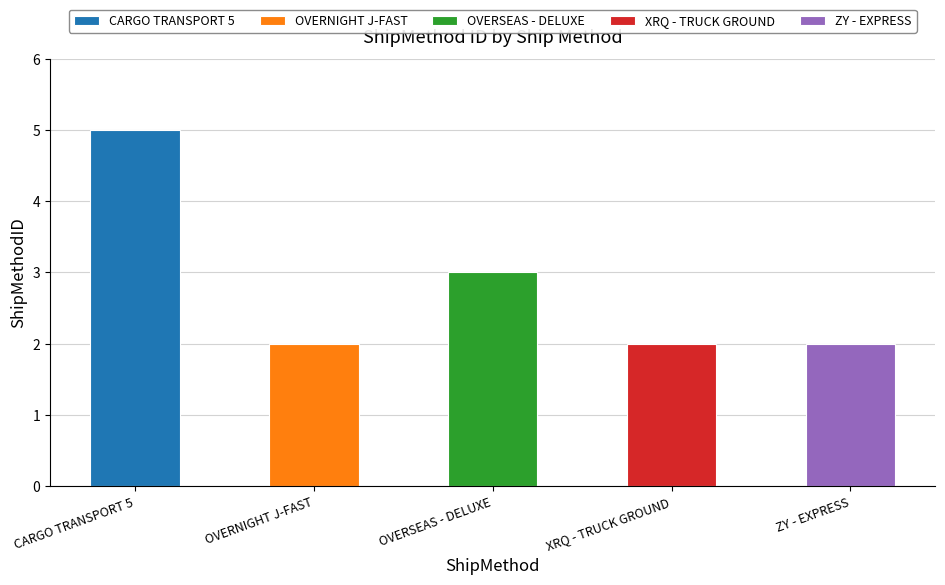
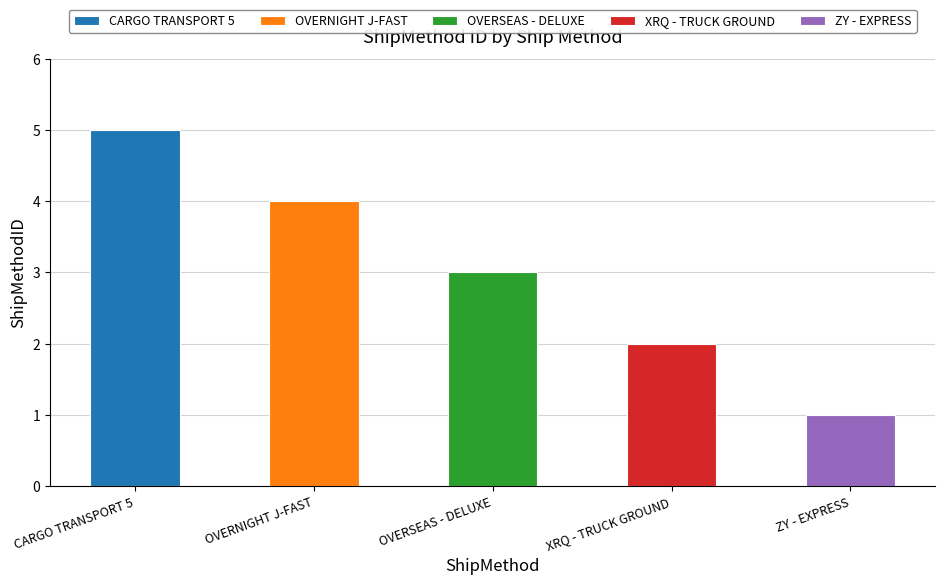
OVERNIGHT J-FAST: 2 -> 4
ZY - EXPRESS: 2 -> 1
